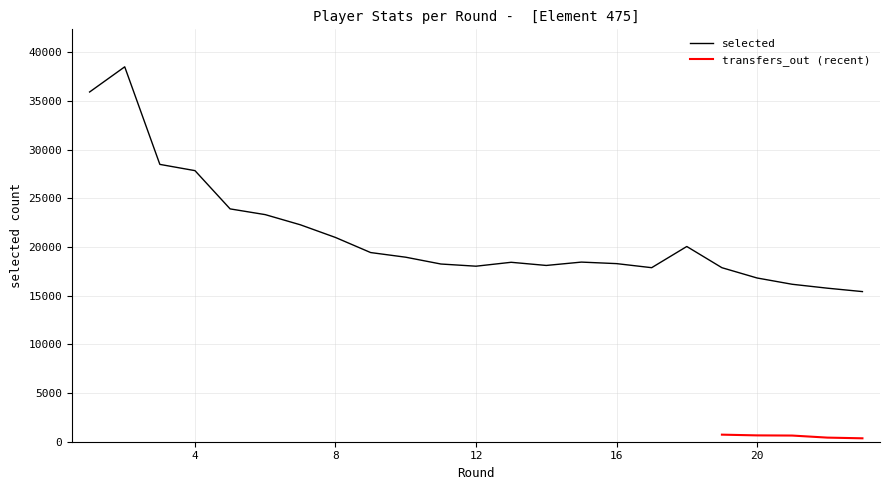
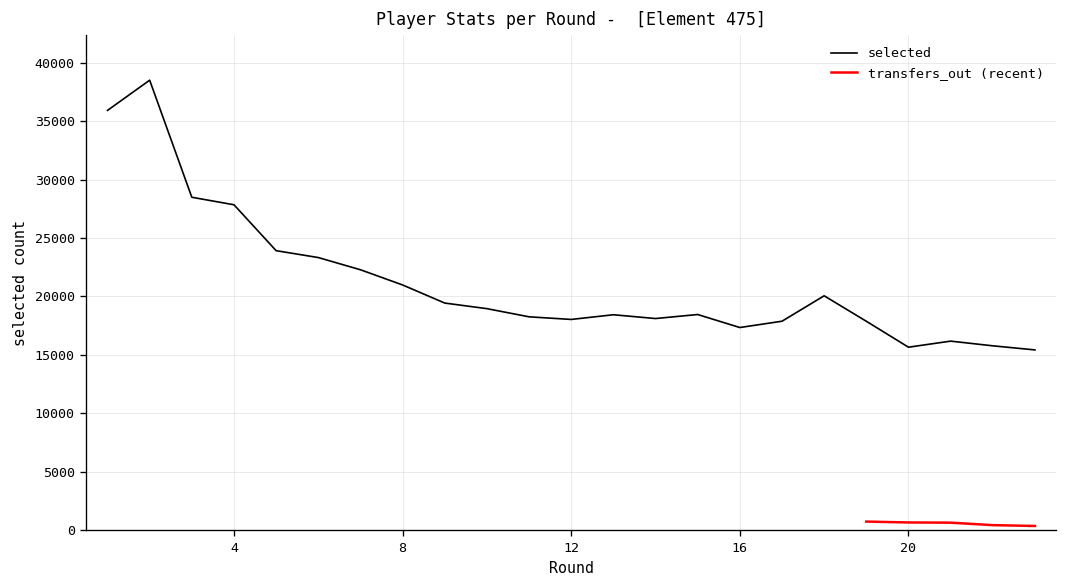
selected, 16: 18000 -> 17000
selected, 20: 17000 -> 16000
